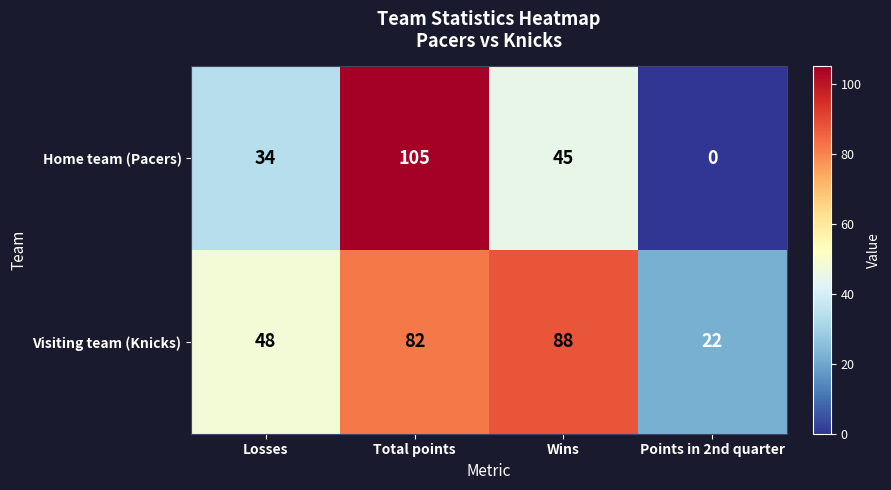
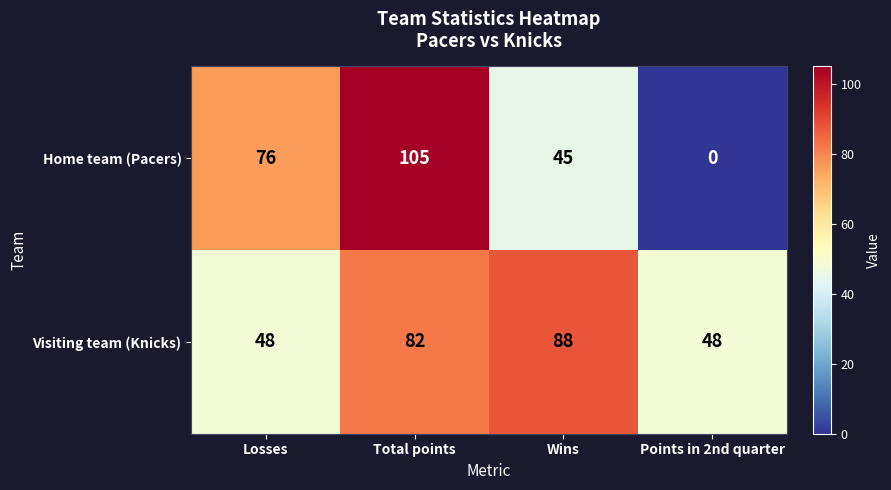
Home team (Pacers), Losses: 34 -> 76
Visiting team (Knicks), Points in 2nd quarter: 22 -> 48
